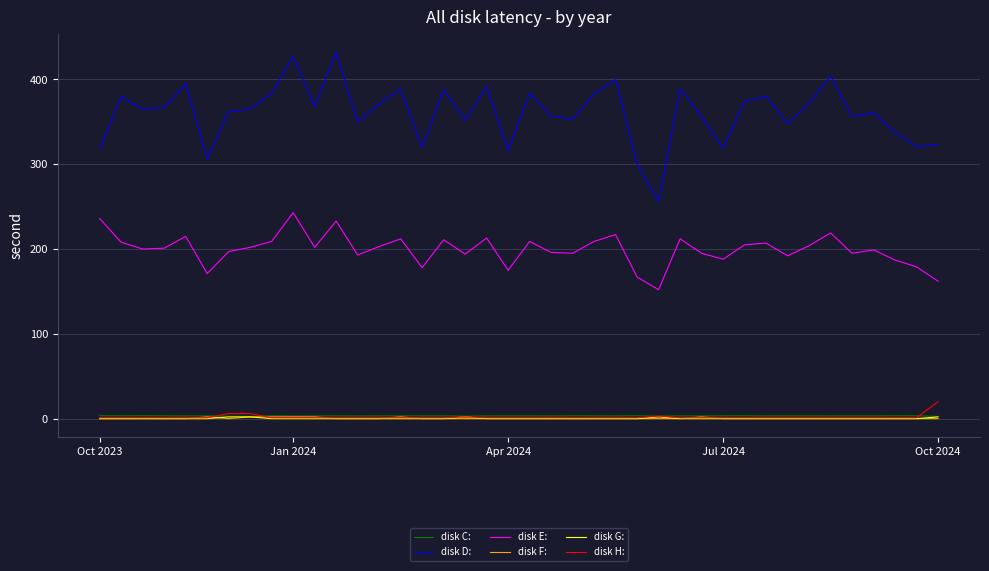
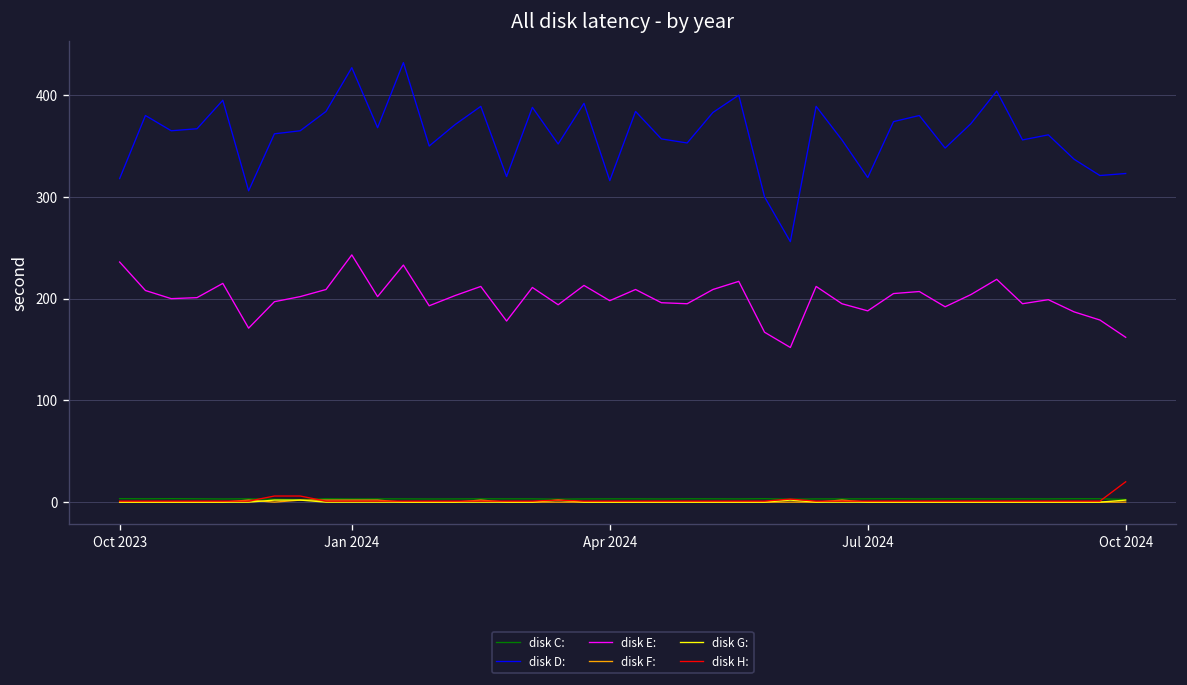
disk E:, Apr 2024: 180 -> 200
